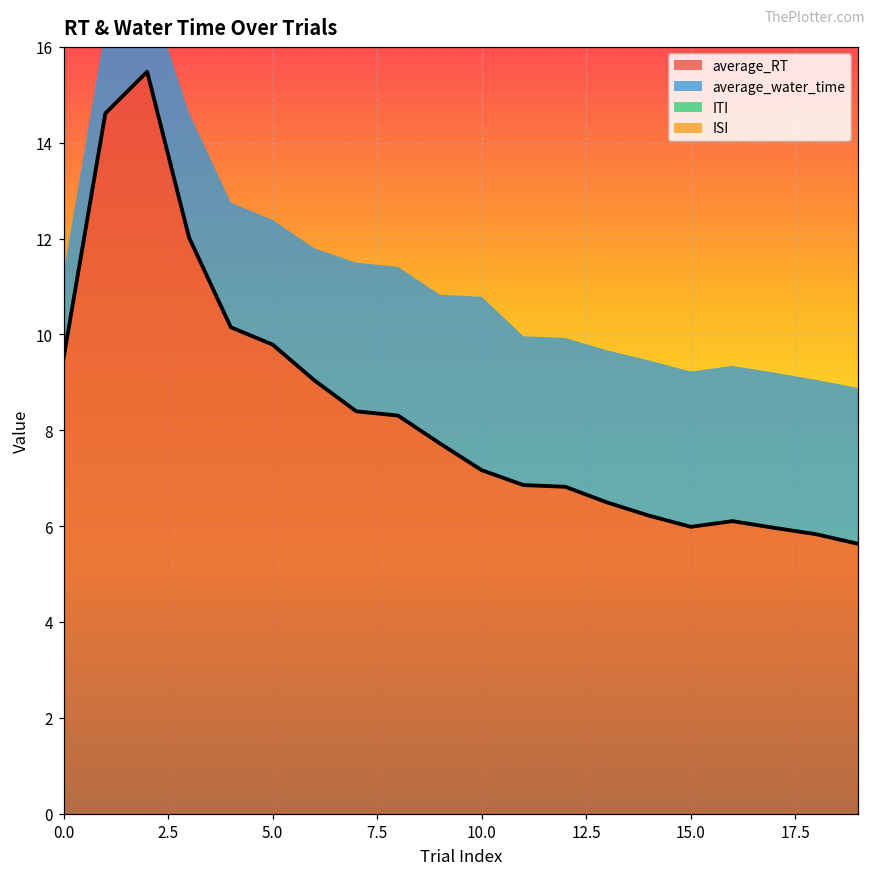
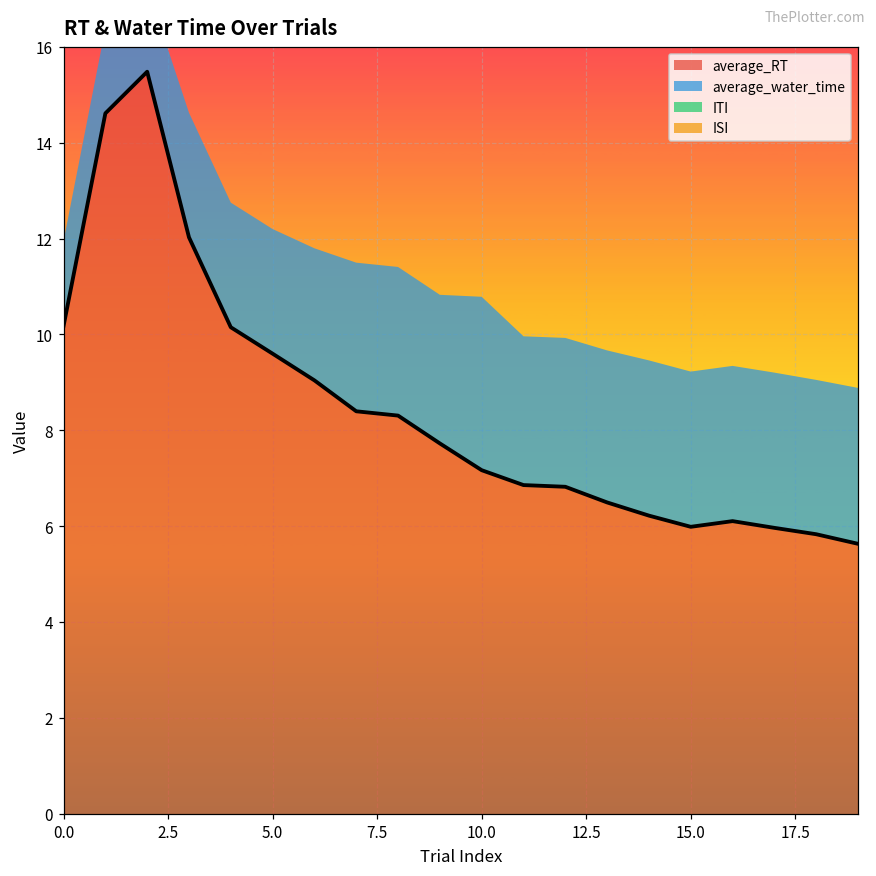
average_RT, 0.0: 9.5 -> 10.2
average_RT, 5.0: 9.8 -> 9.6
